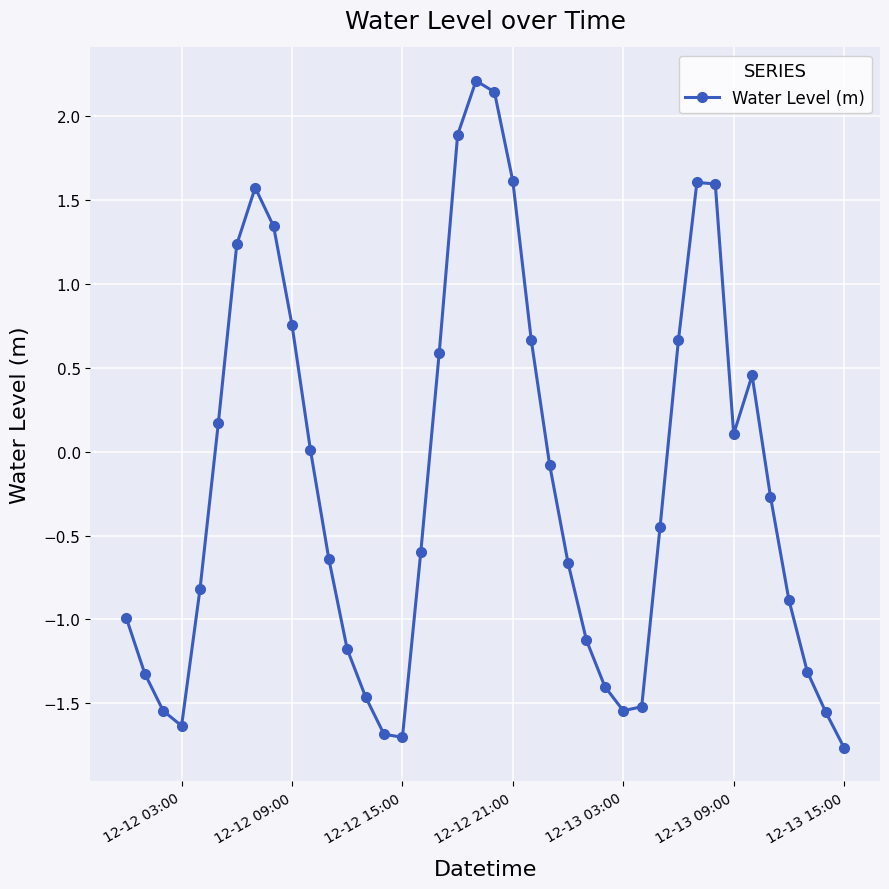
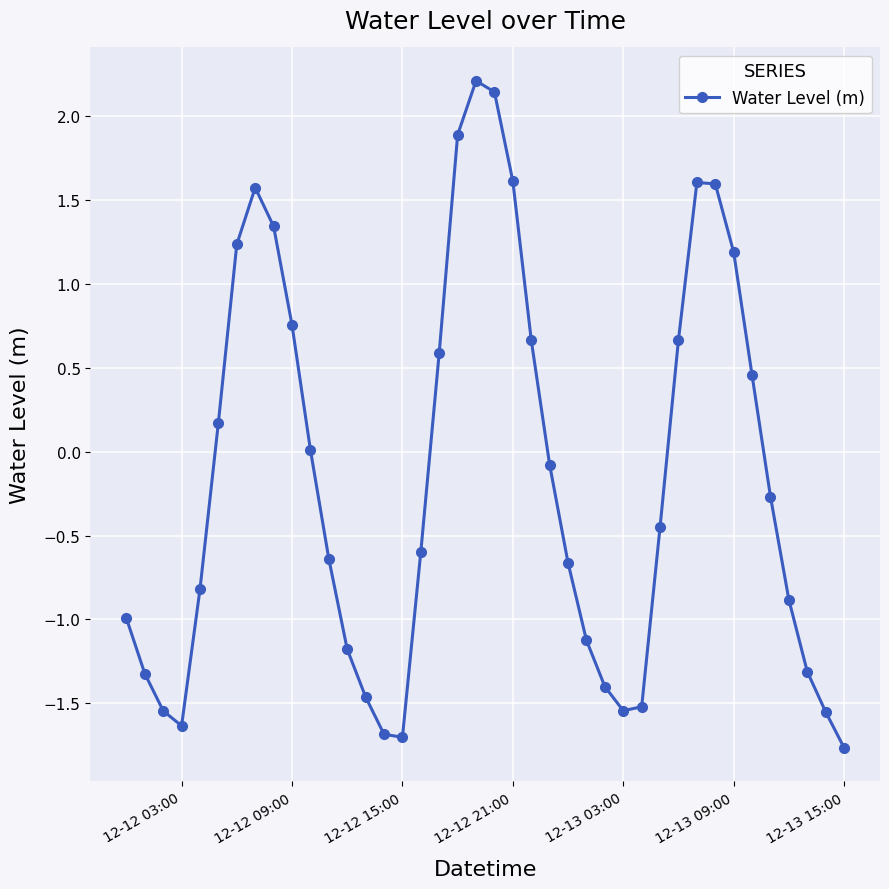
12-13 09:00: 0.11 -> 1.19
